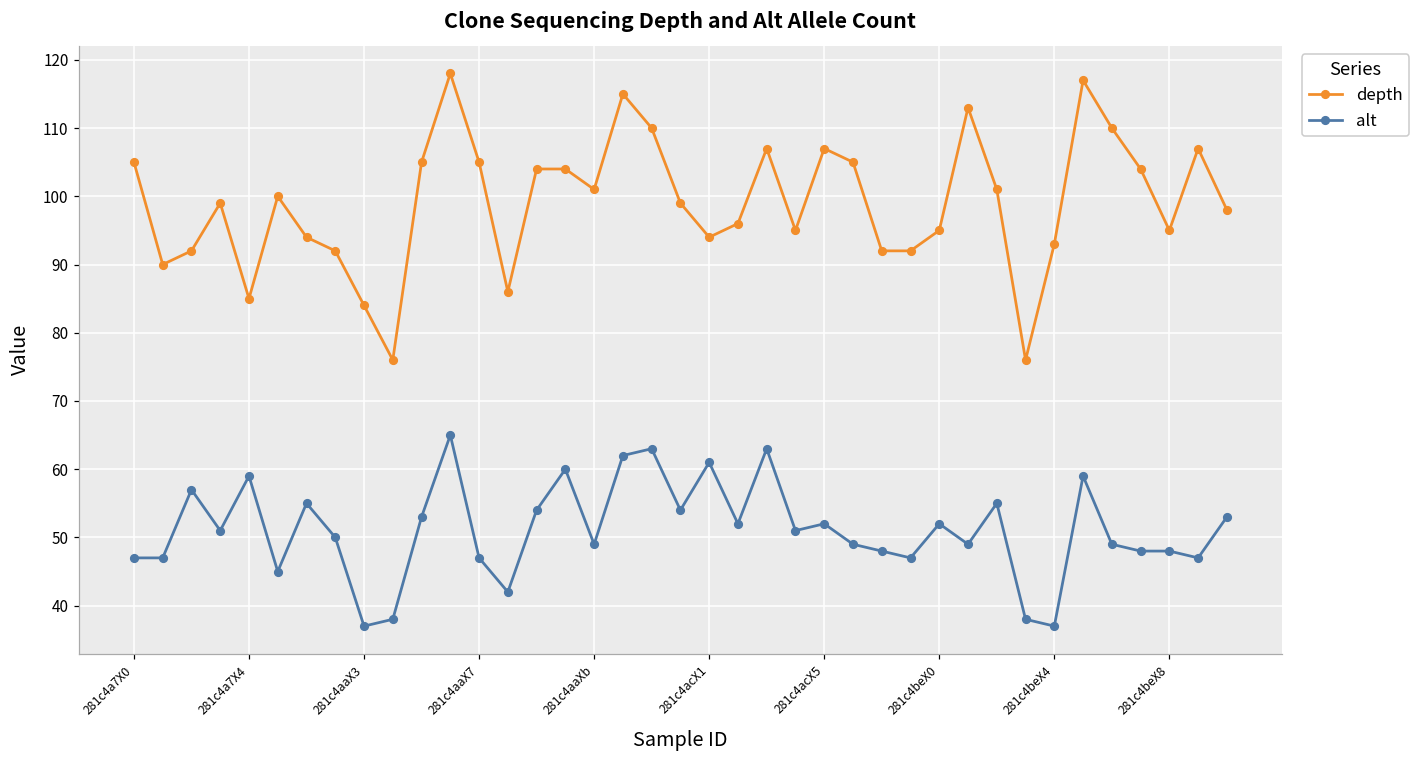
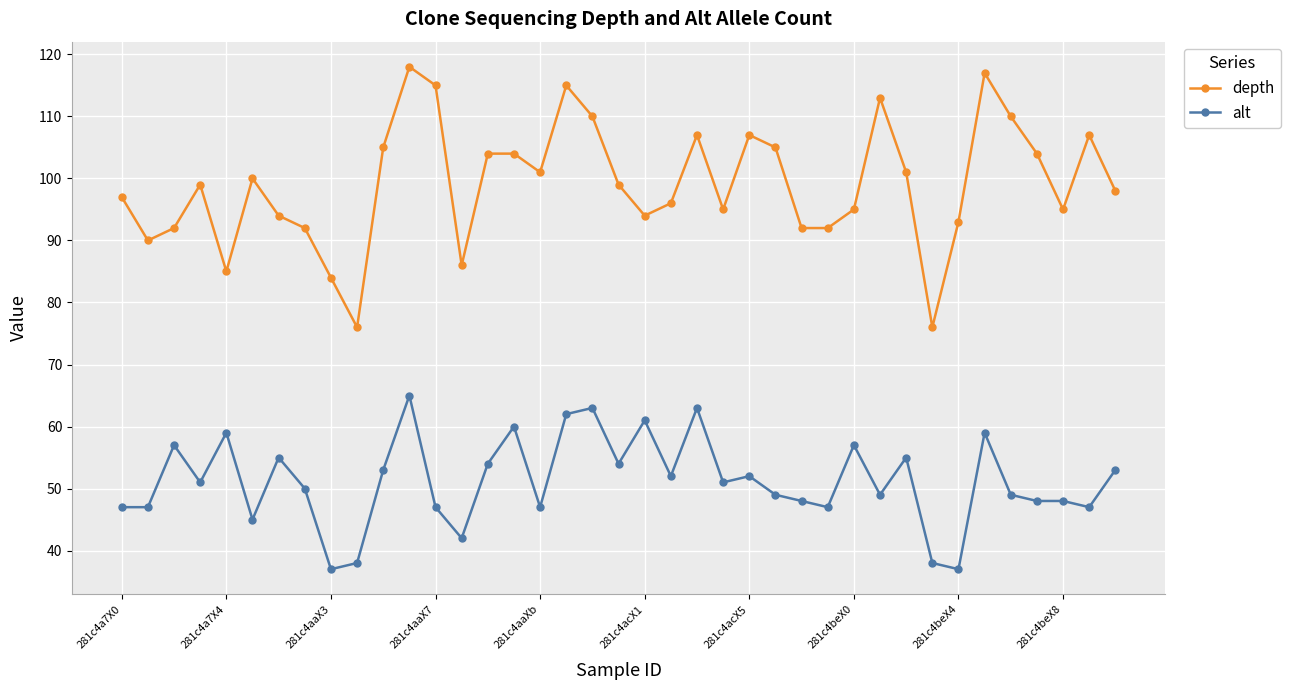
depth, 281c4a7X0: 105 -> 97
depth, 281c4aaX7: 105 -> 115
alt, 281c4aaXb: 49 -> 47
alt, 281c4beX0: 52 -> 57
